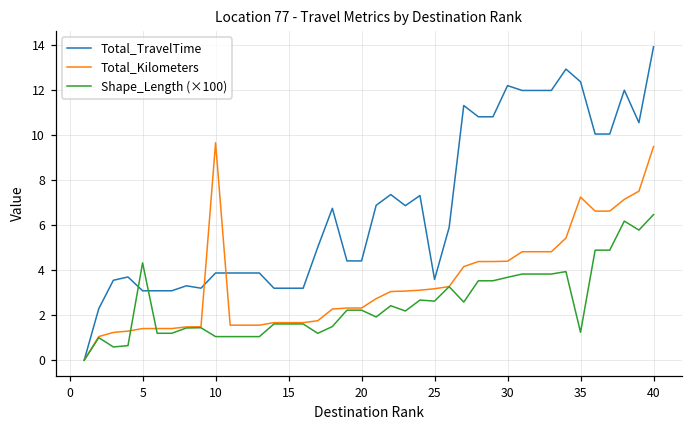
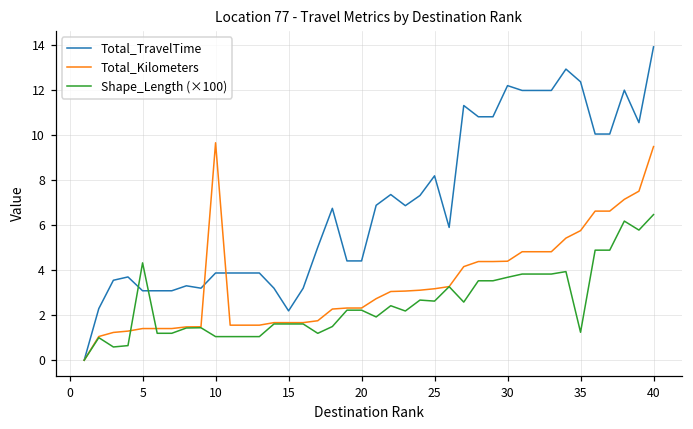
Total_TravelTime, 15: 3.2 -> 2.2
Total_TravelTime, 25: 3.6 -> 8.2
Total_Kilometers, 35: 7.2 -> 5.7
